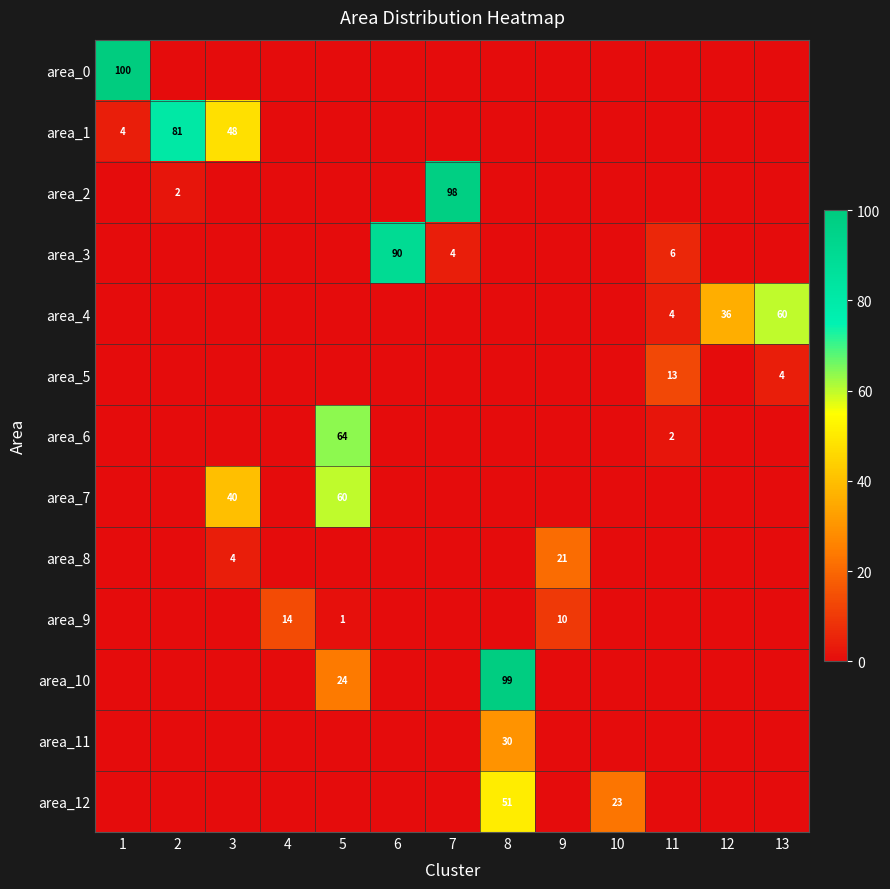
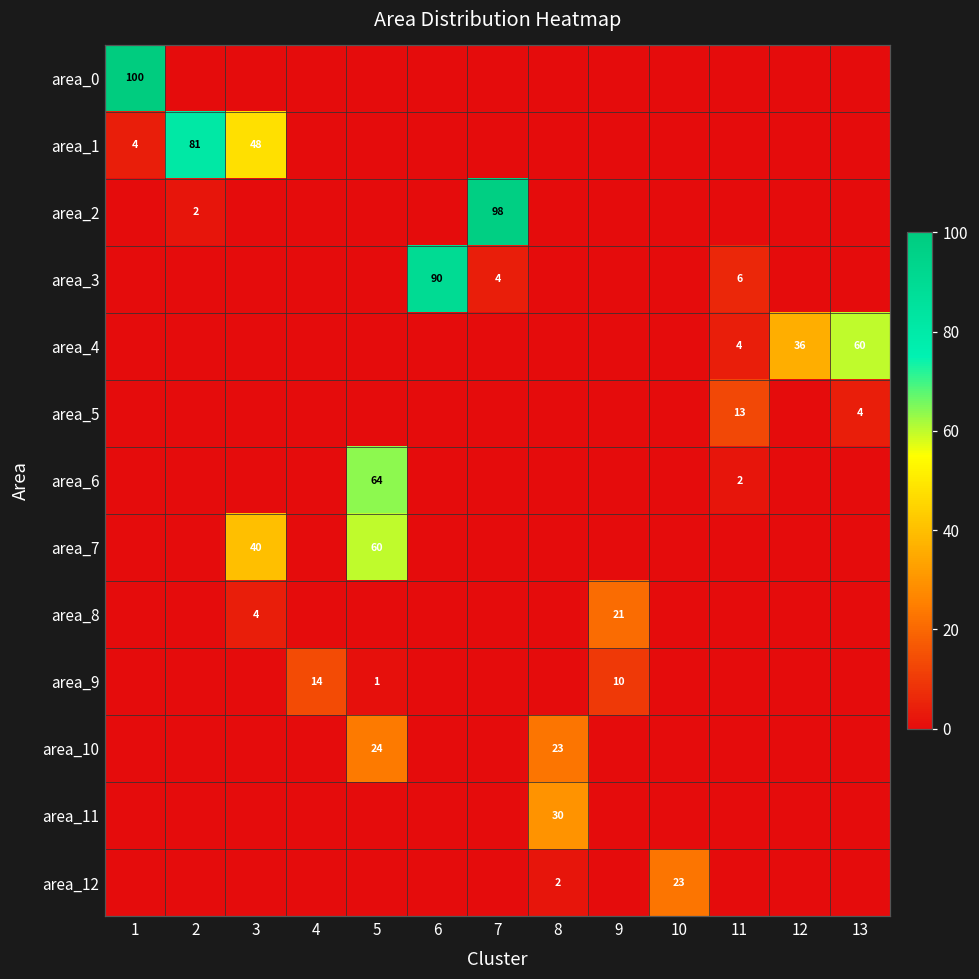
area_10, 8: 99 -> 23
area_12, 8: 51 -> 2
